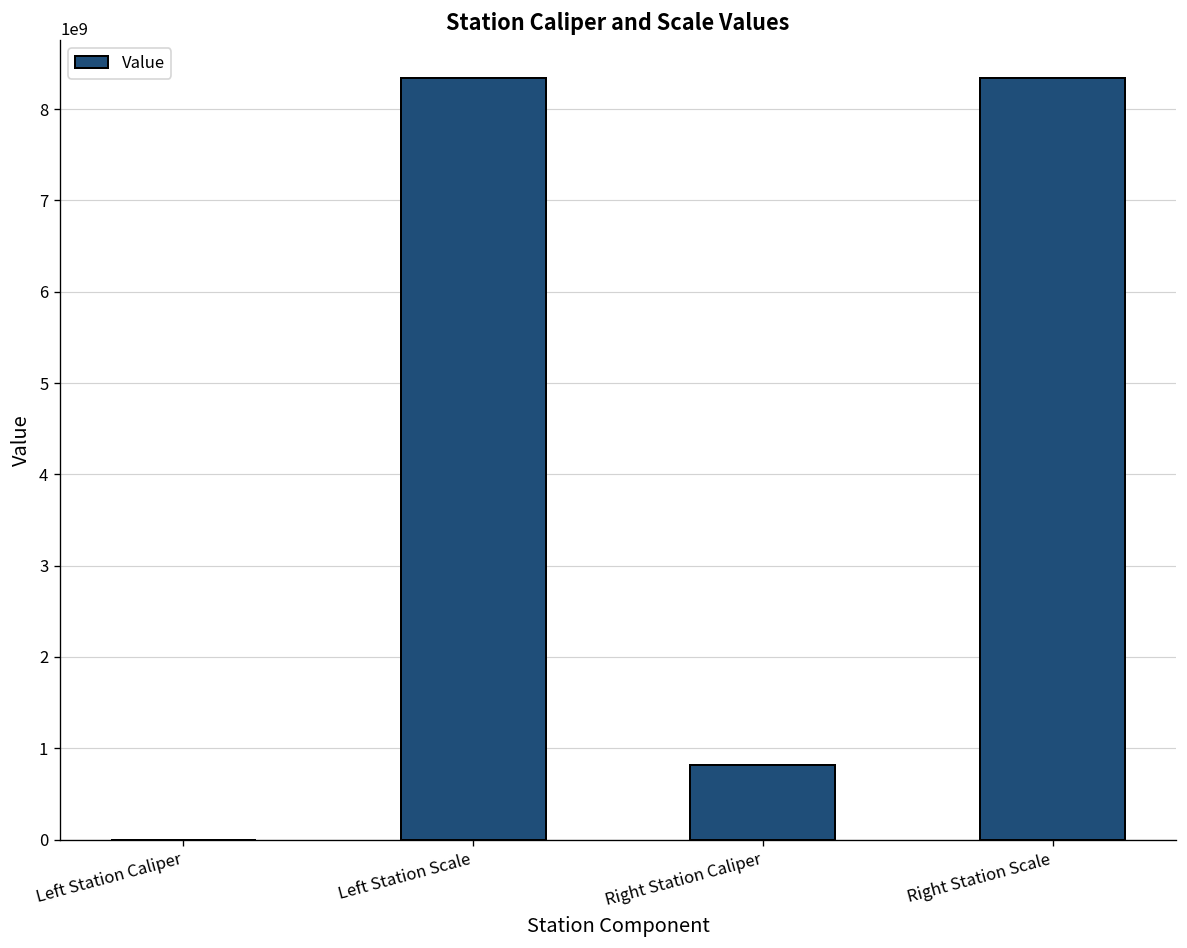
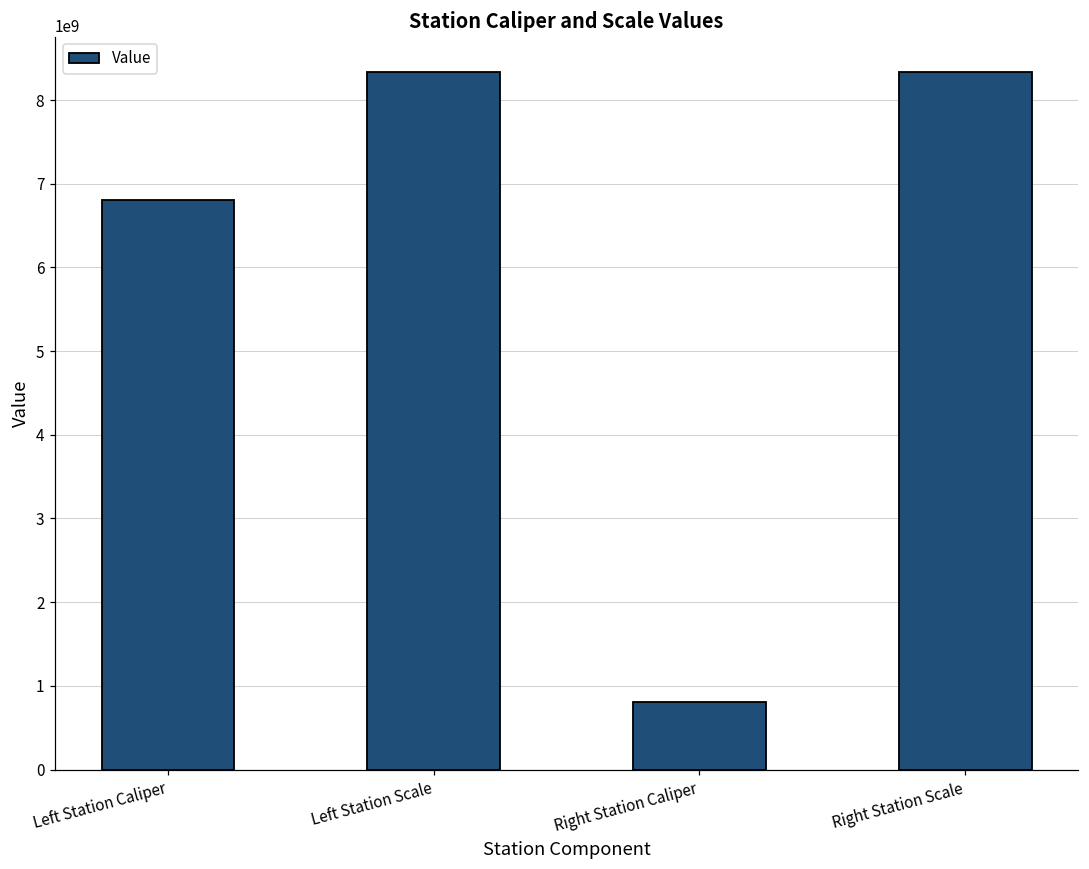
Left Station Caliper: 0 -> 6800000000
